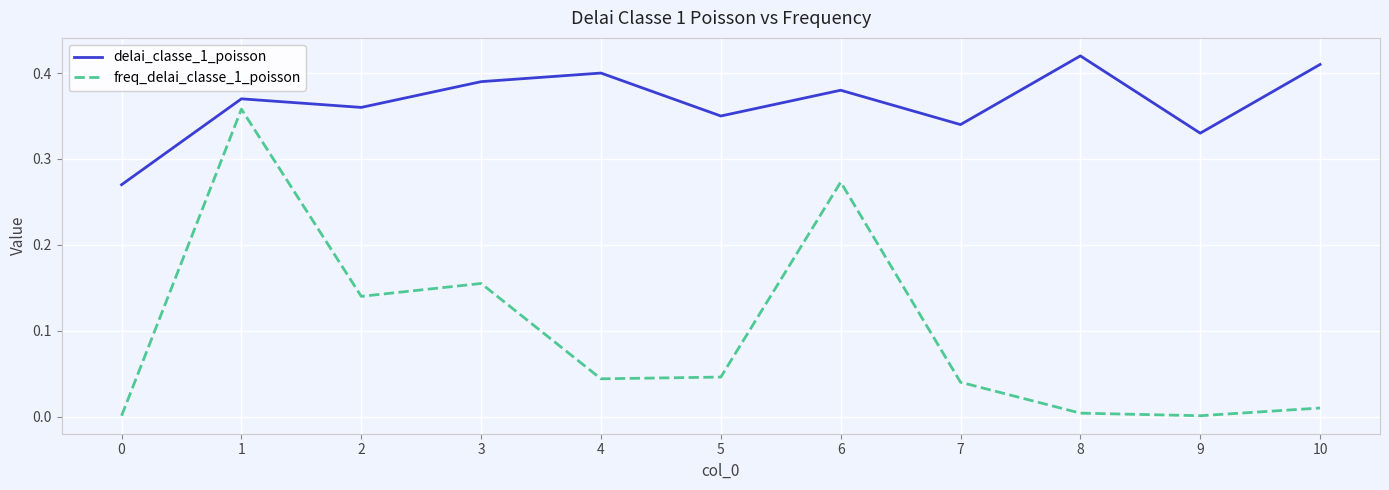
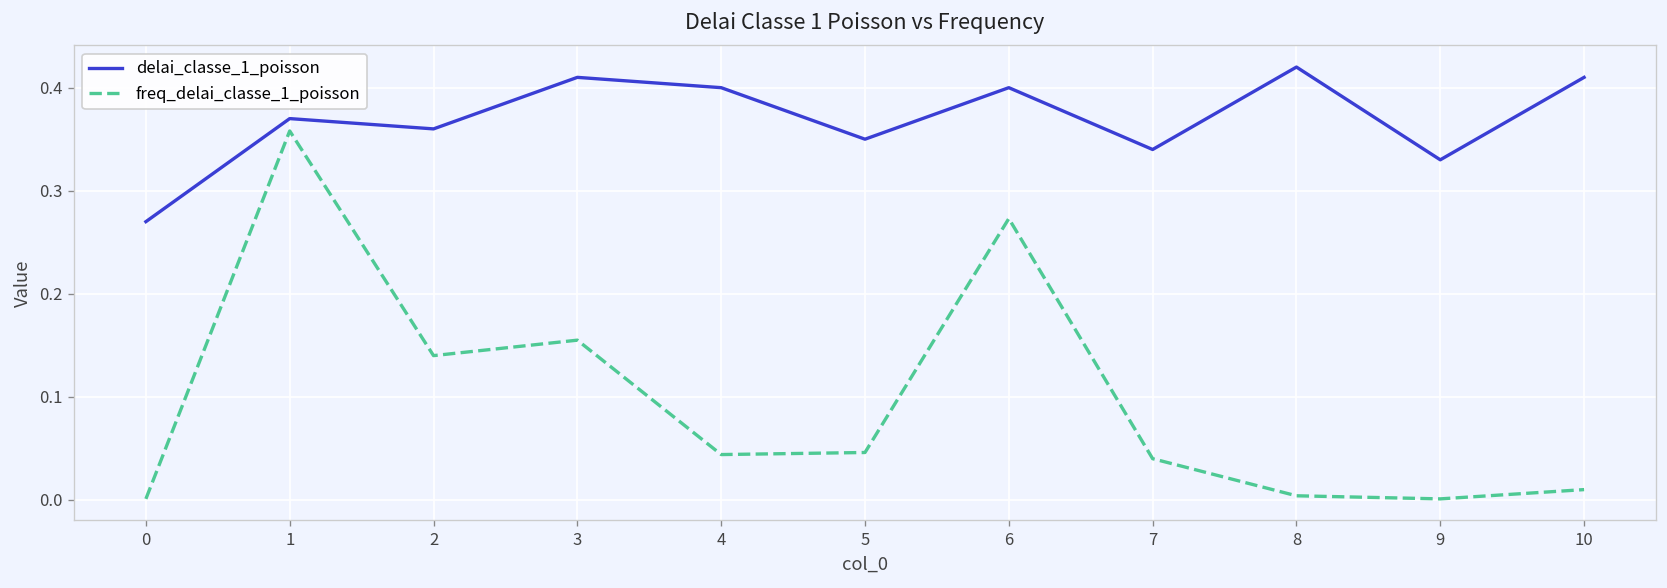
delai_classe_1_poisson, 3: 0.39 -> 0.41
delai_classe_1_poisson, 6: 0.38 -> 0.40
